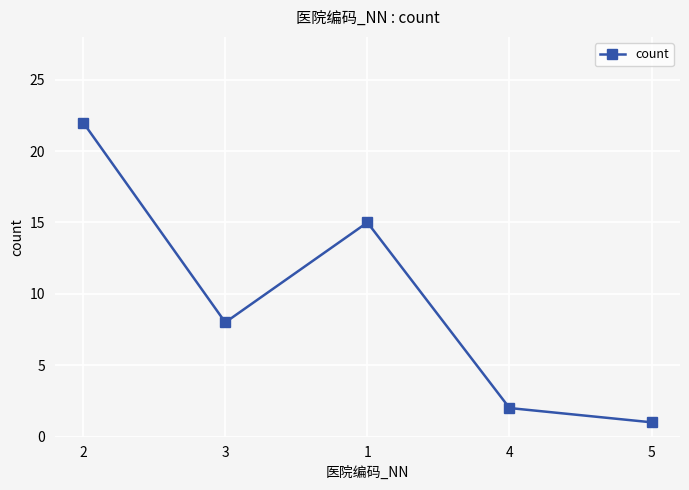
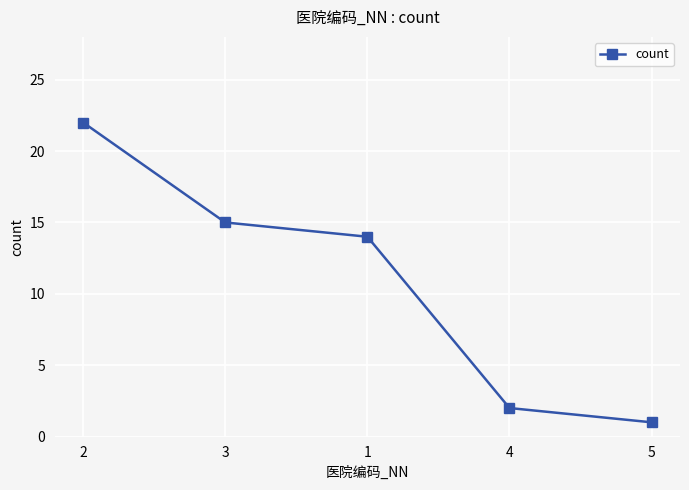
3: 8 -> 15
1: 15 -> 14
